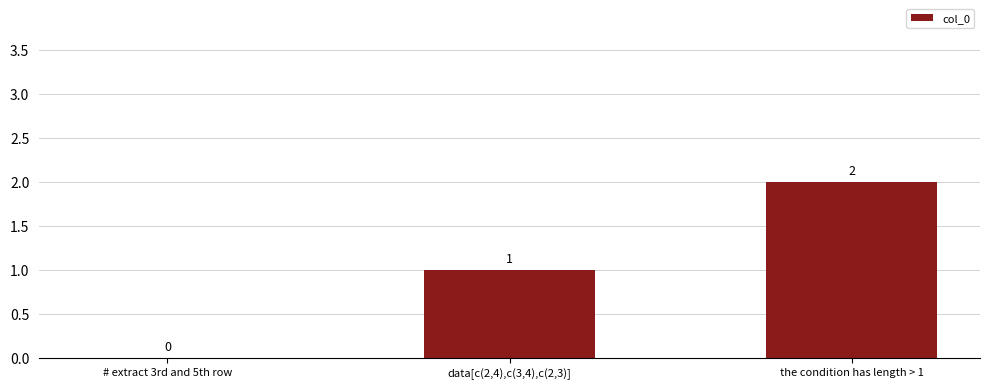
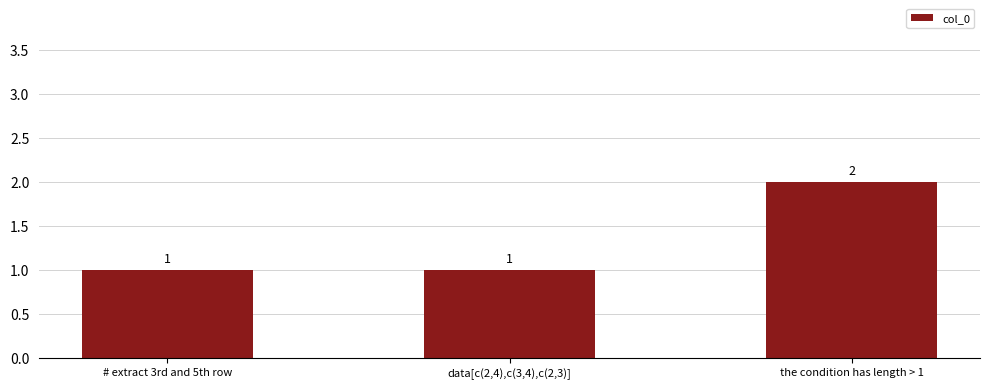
# extract 3rd and 5th row: 0 -> 1
